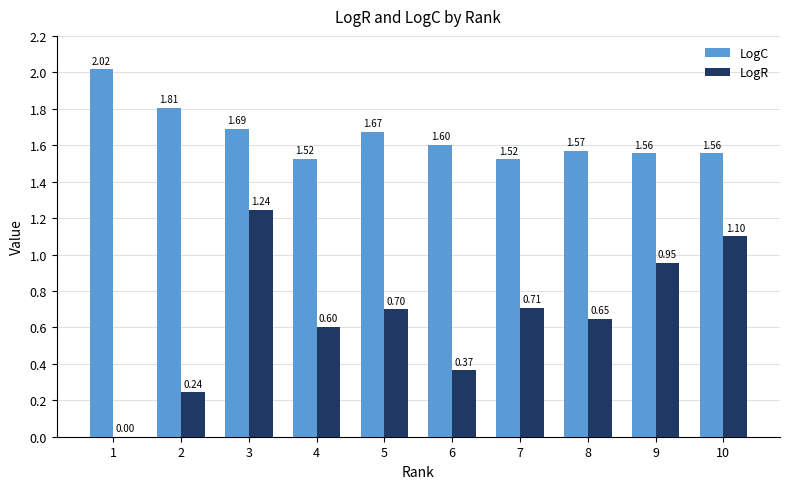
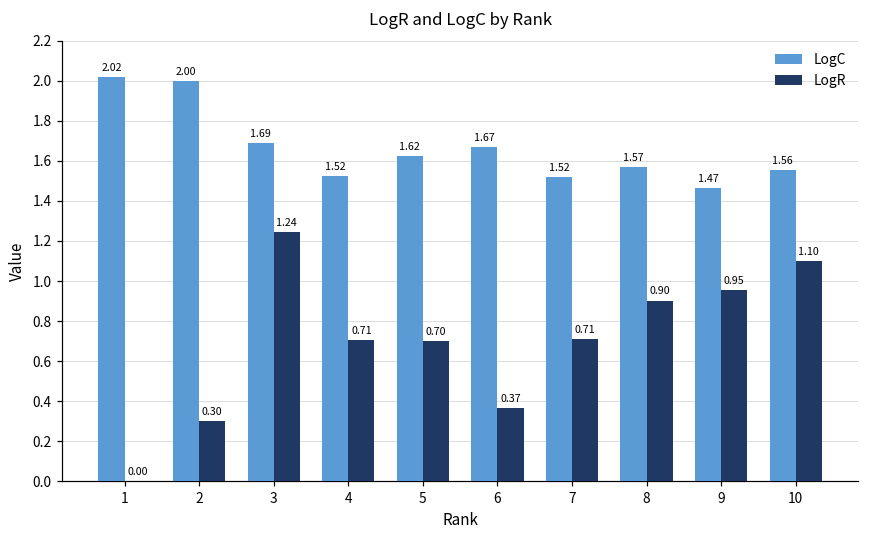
LogC, 2: 1.81 -> 2.00
LogR, 2: 0.24 -> 0.30
LogR, 4: 0.60 -> 0.71
LogC, 5: 1.67 -> 1.62
LogC, 6: 1.60 -> 1.67
LogR, 8: 0.65 -> 0.90
LogC, 9: 1.56 -> 1.47
